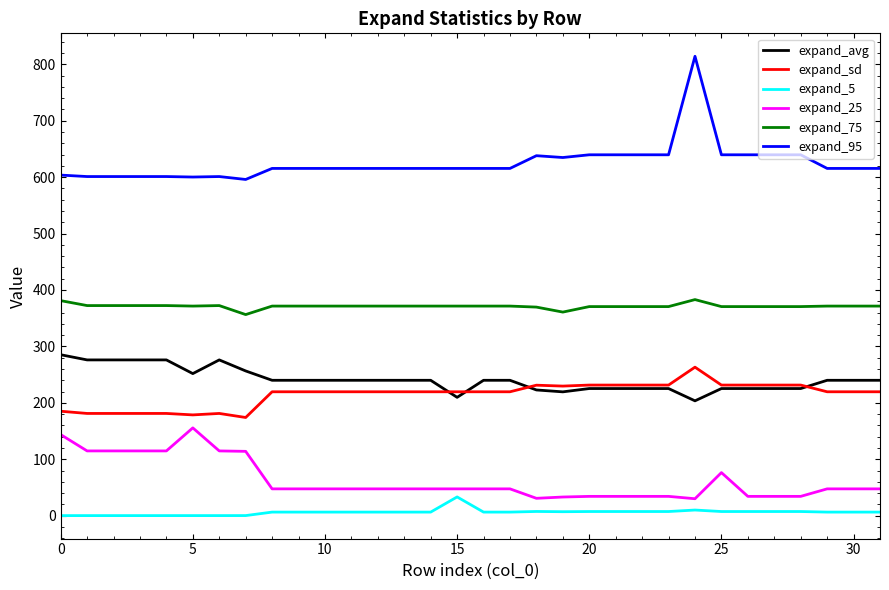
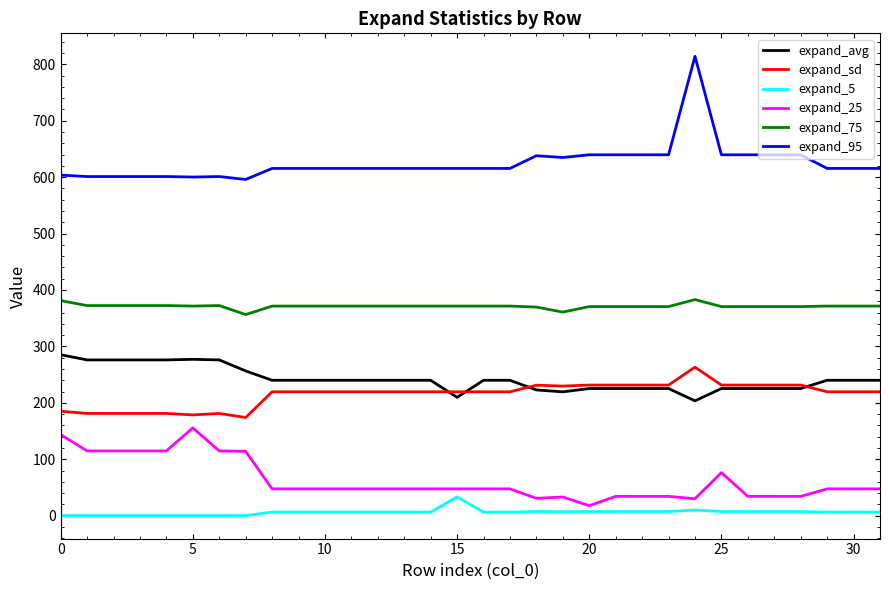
expand_avg, 5: 250 -> 280
expand_25, 20: 30 -> 20
